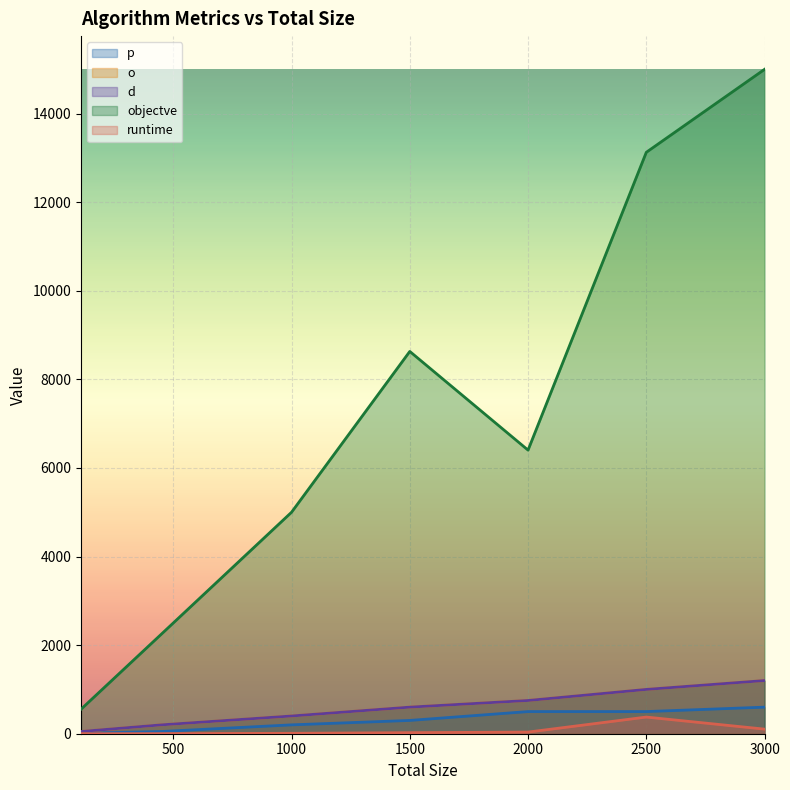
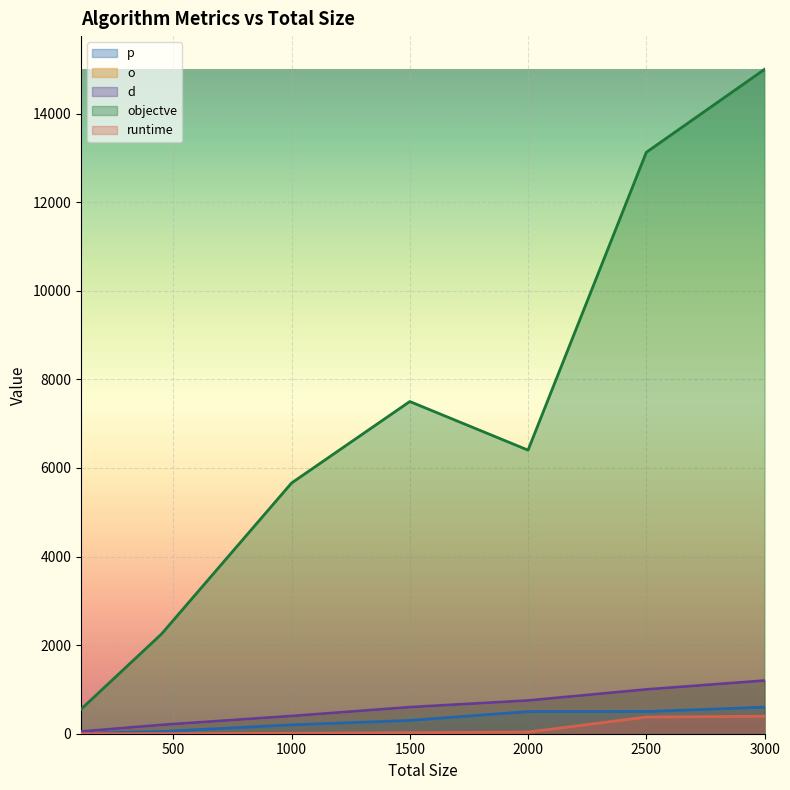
objectve, 1000: 5000 -> 5700
objectve, 1500: 8600 -> 7500
runtime, 3000: 100 -> 400
